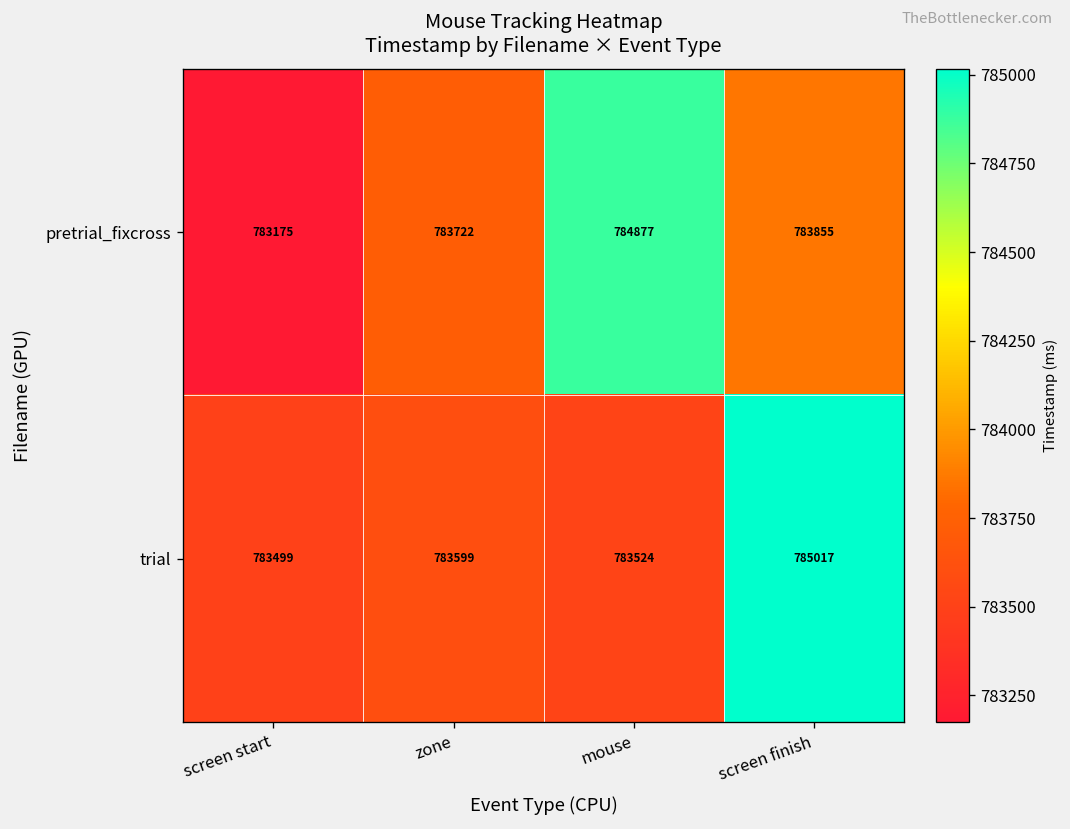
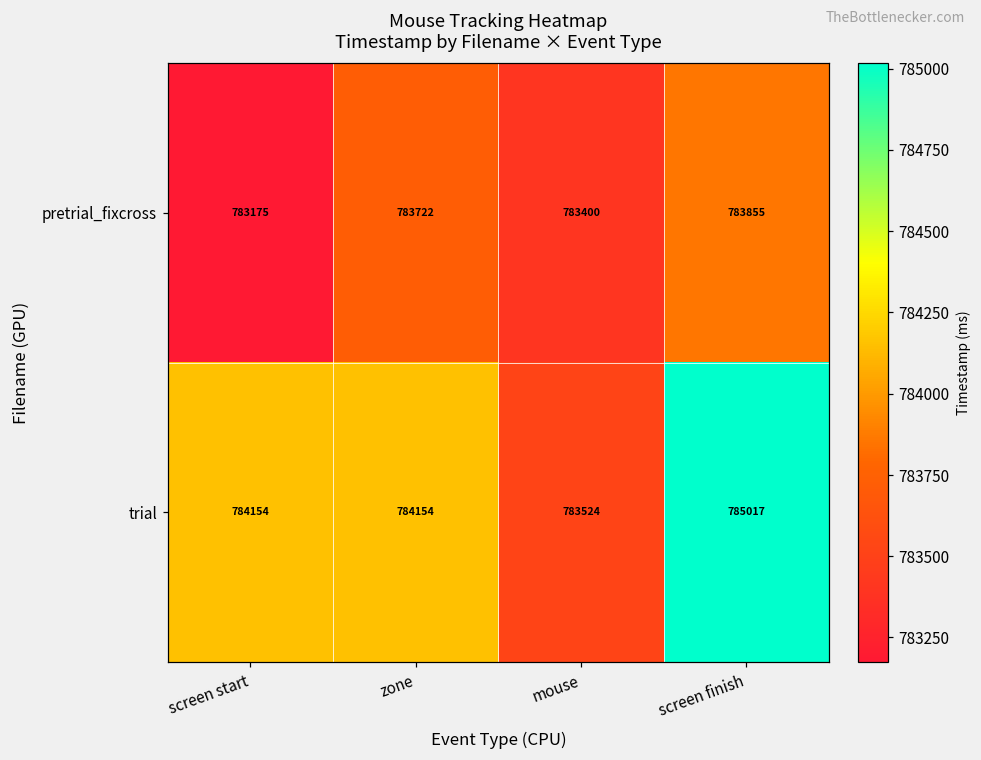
pretrial_fixcross, mouse: 784877 -> 783400
trial, screen start: 783499 -> 784154
trial, zone: 783599 -> 784154
